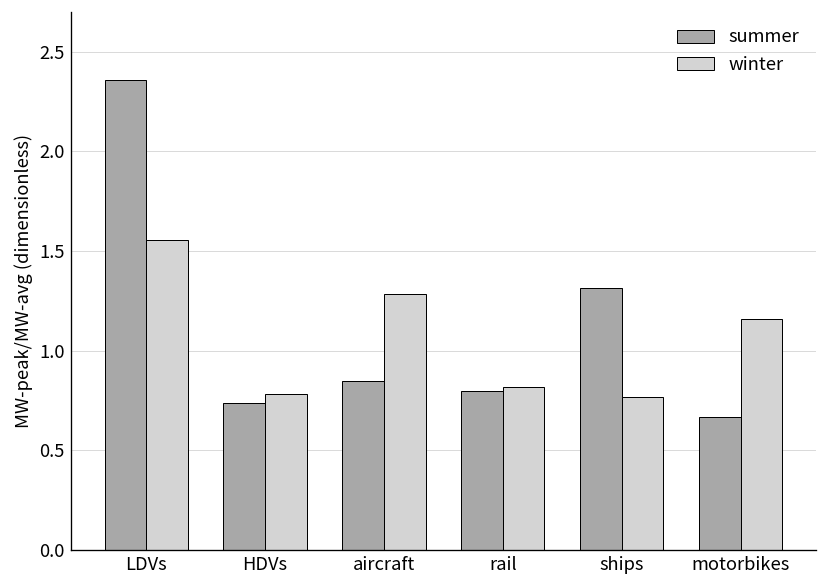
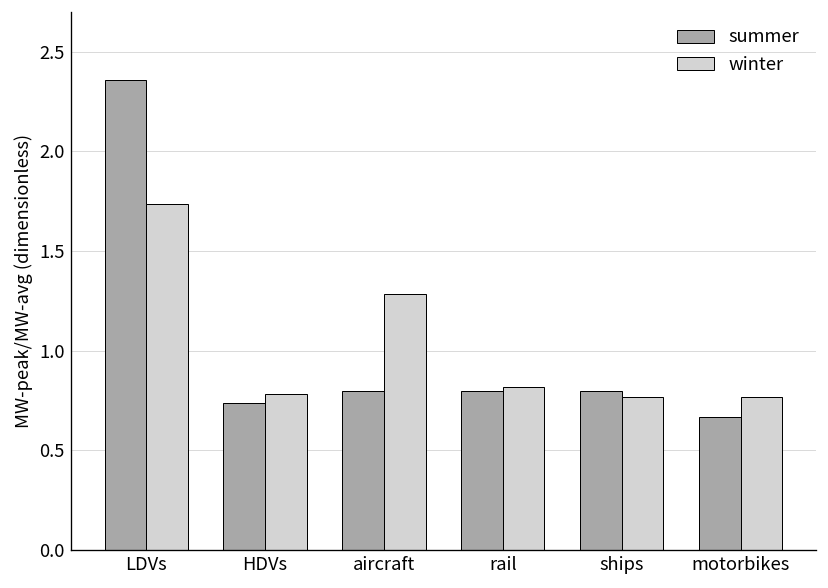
winter, LDVs: 1.55 -> 1.74
summer, aircraft: 0.85 -> 0.80
summer, ships: 1.31 -> 0.80
winter, motorbikes: 1.16 -> 0.77
